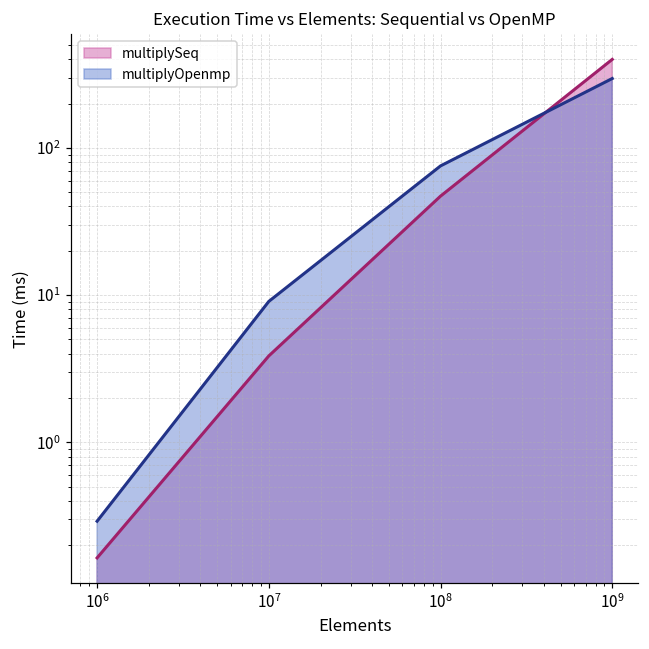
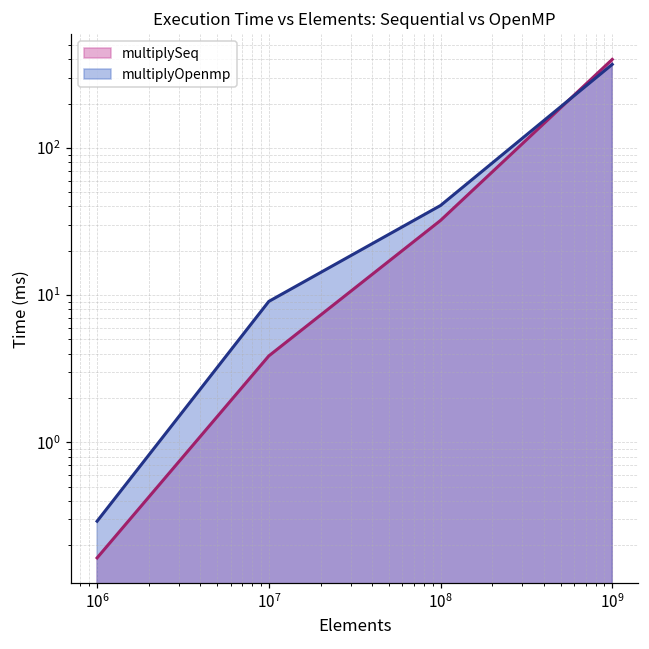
multiplySeq, 10^8: 47 -> 32
multiplyOpenmp, 10^8: 80 -> 41
multiplyOpenmp, 10^9: 300 -> 370
